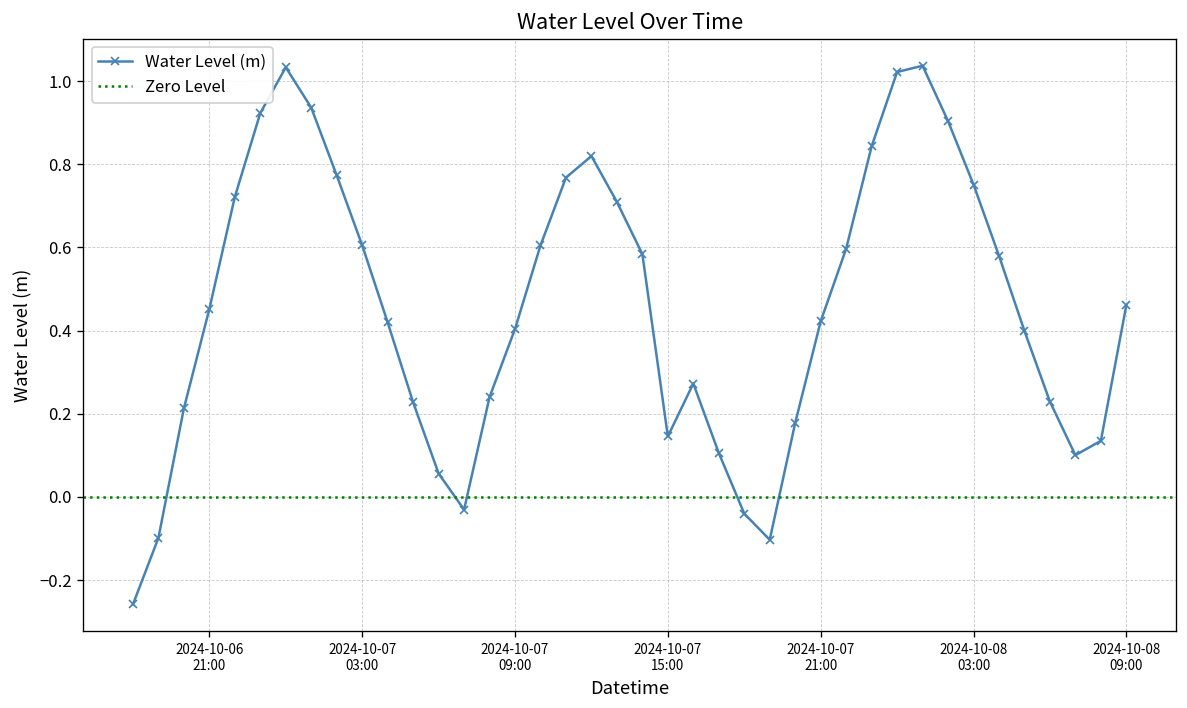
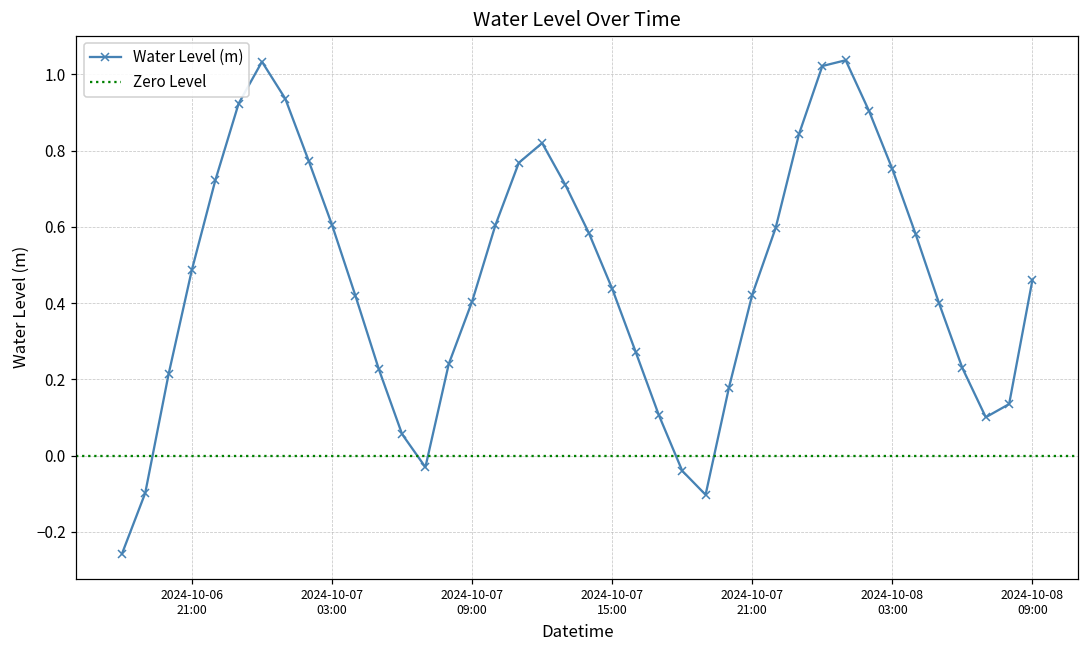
2024-10-06 21:00: 0.45 -> 0.49
2024-10-07 15:00: 0.15 -> 0.44
